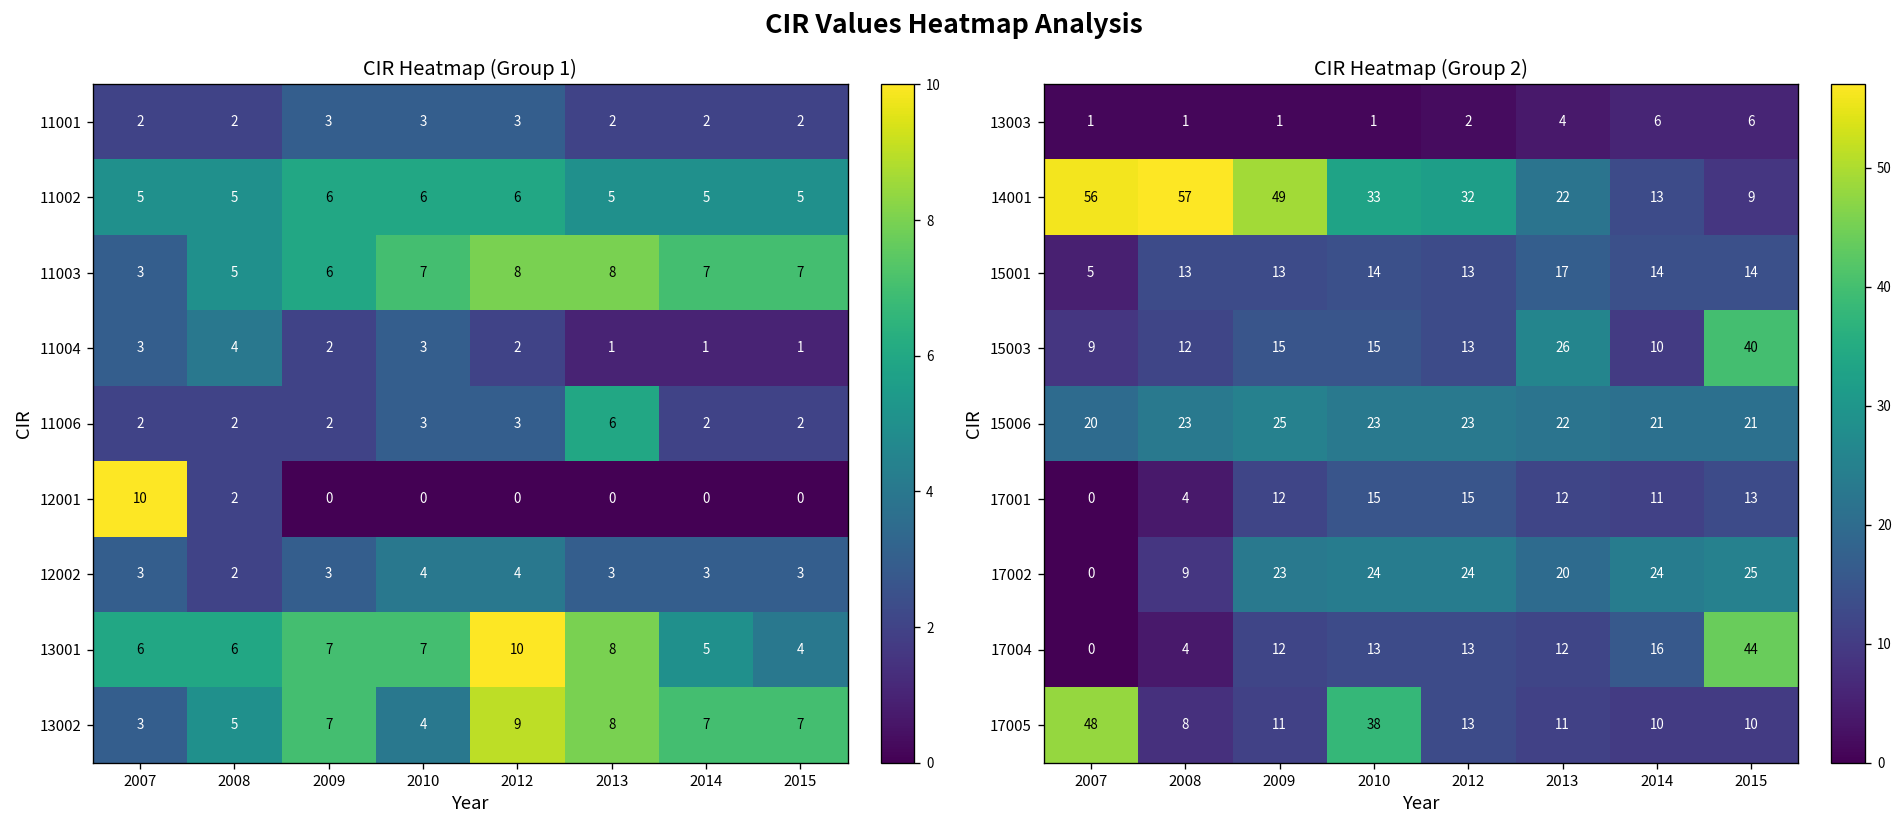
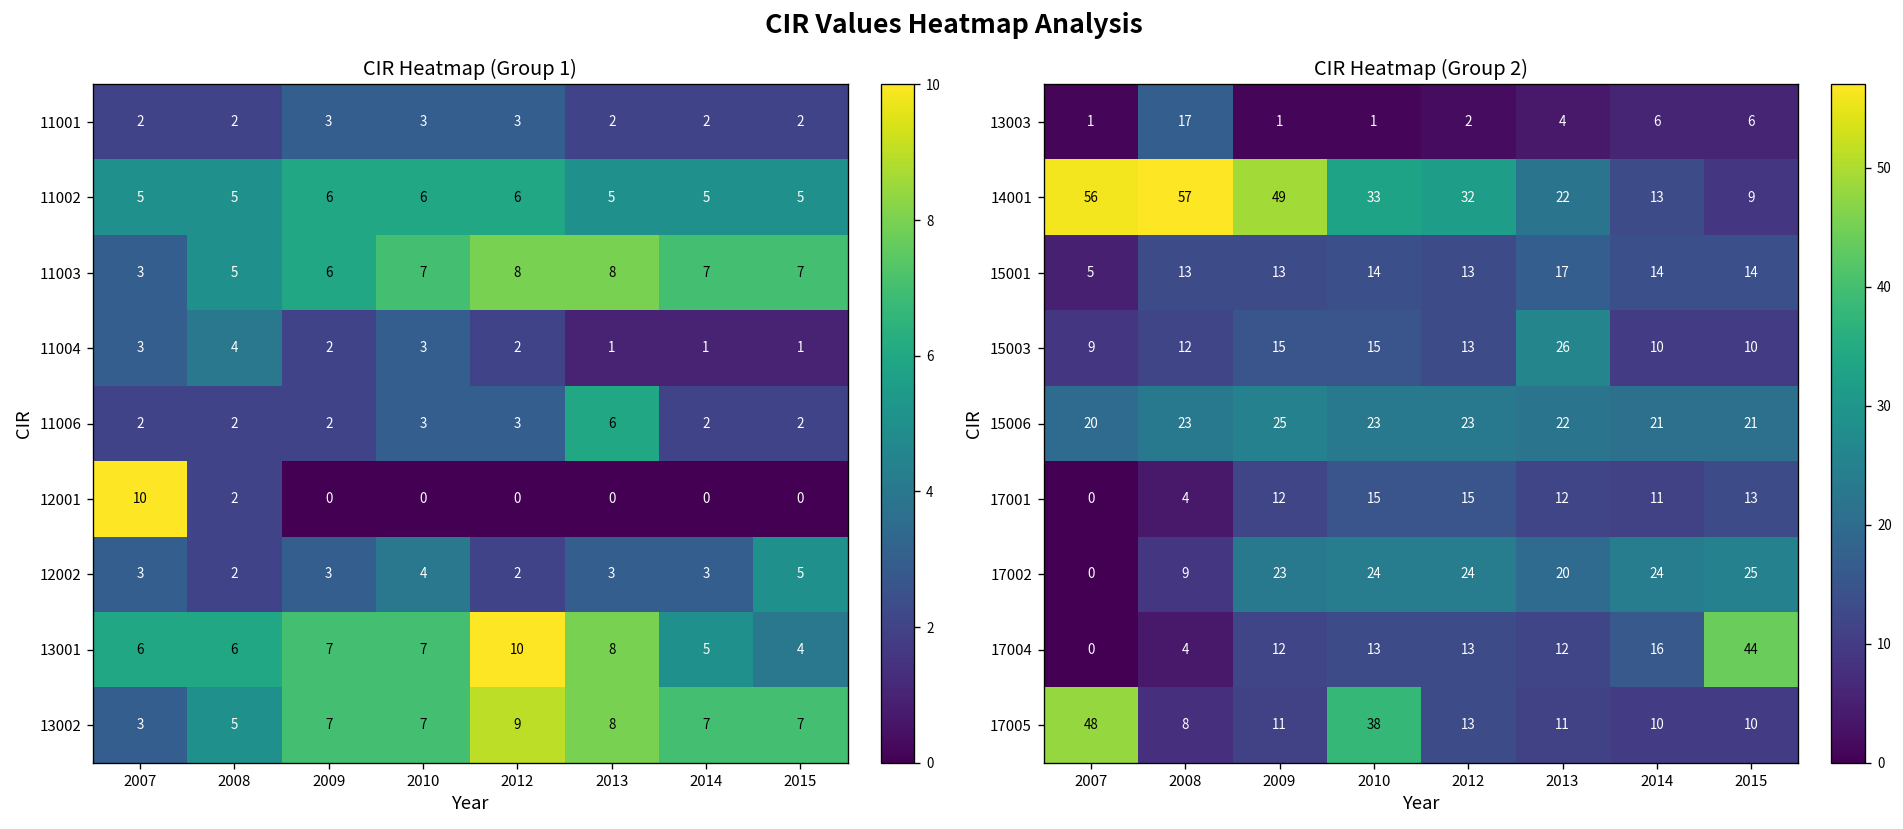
CIR Heatmap (Group 1), 12002, 2012: 4 -> 2
CIR Heatmap (Group 1), 12002, 2015: 3 -> 5
CIR Heatmap (Group 1), 13002, 2010: 4 -> 7
CIR Heatmap (Group 2), 13003, 2008: 1 -> 17
CIR Heatmap (Group 2), 15003, 2015: 40 -> 10
